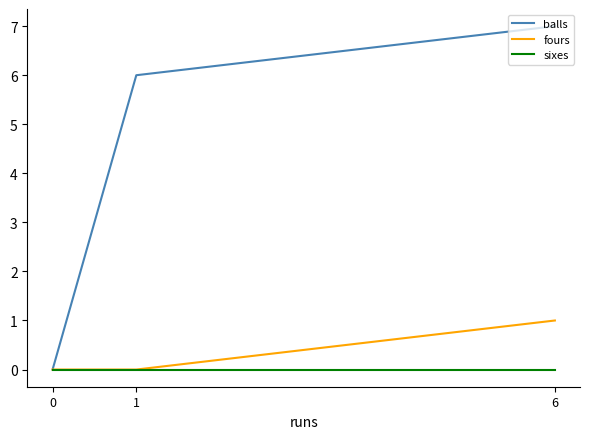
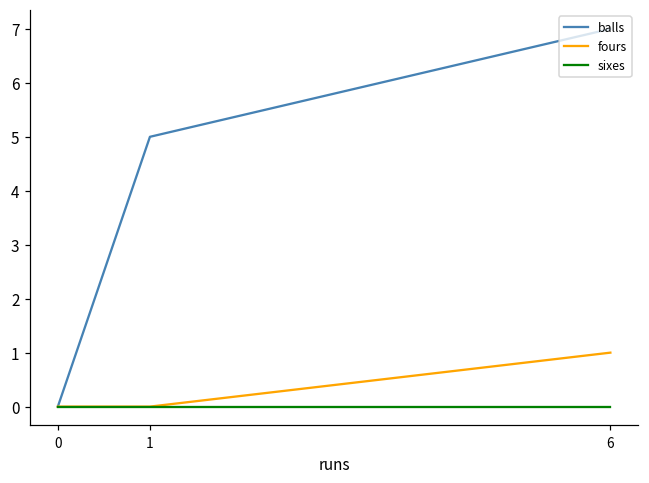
balls, 1: 6 -> 5
